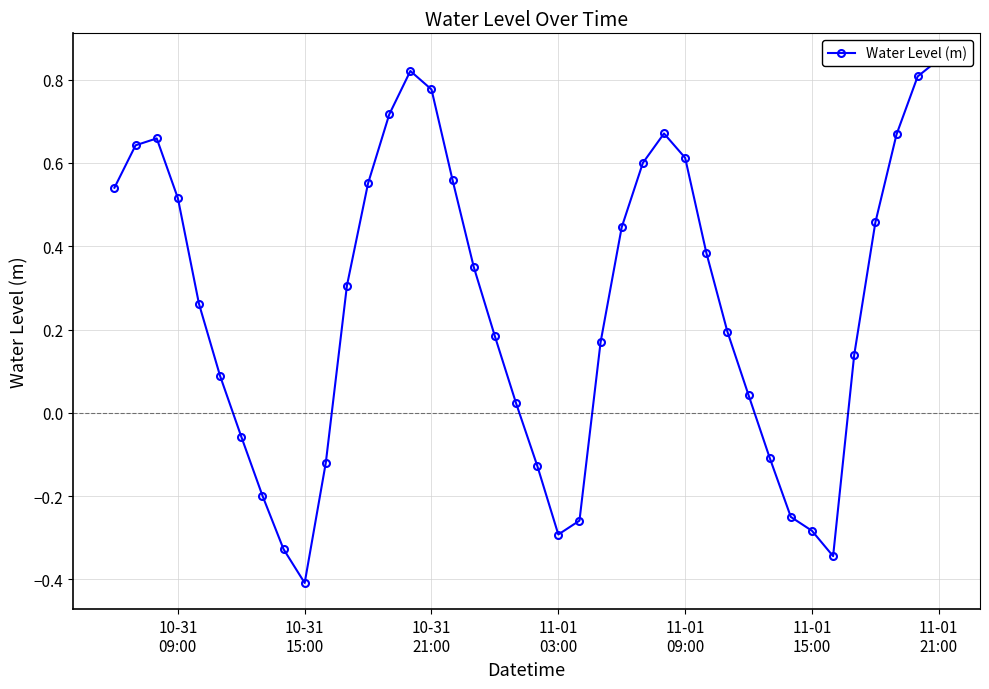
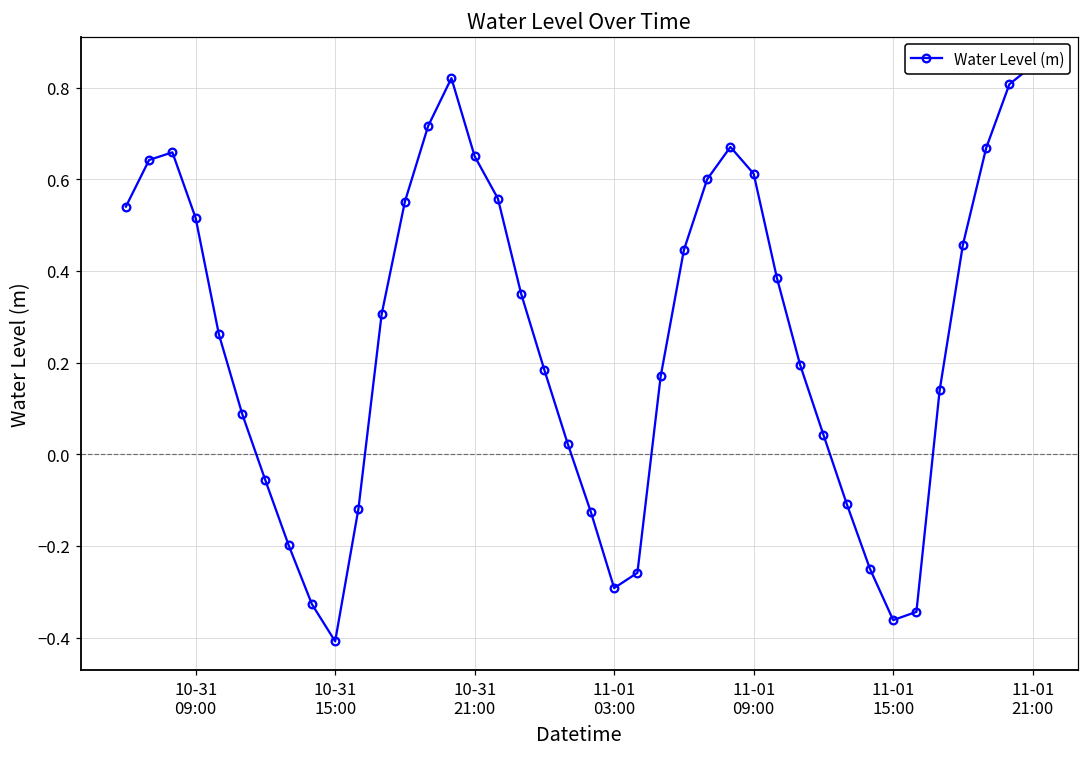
10-31 21:00: 0.78 -> 0.65
11-01 15:00: -0.28 -> -0.36
